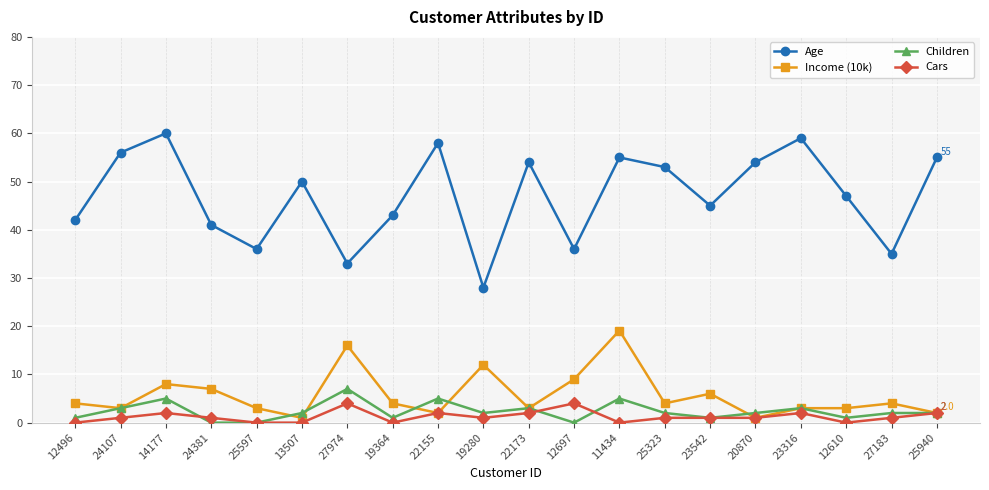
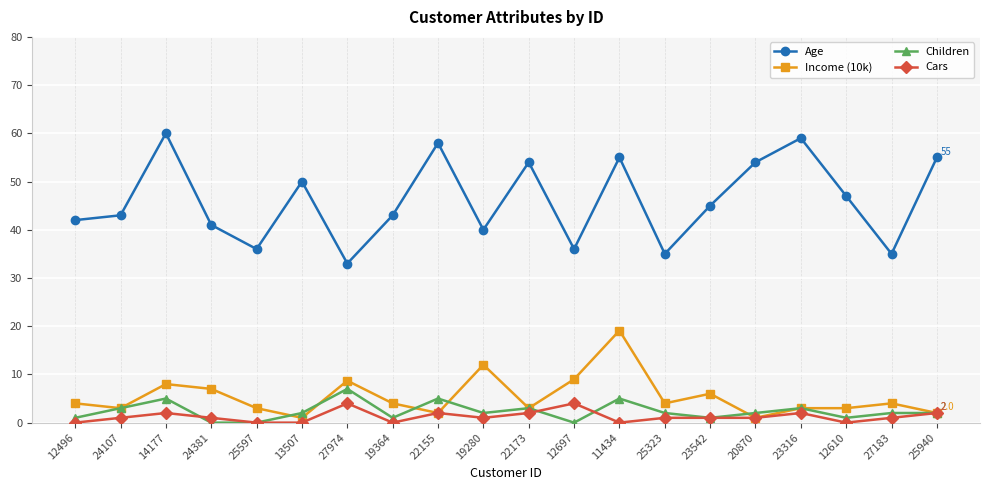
Age, 24107: 56 -> 43
Income (10k), 27974: 16 -> 9
Age, 19280: 28 -> 40
Age, 25323: 53 -> 35
